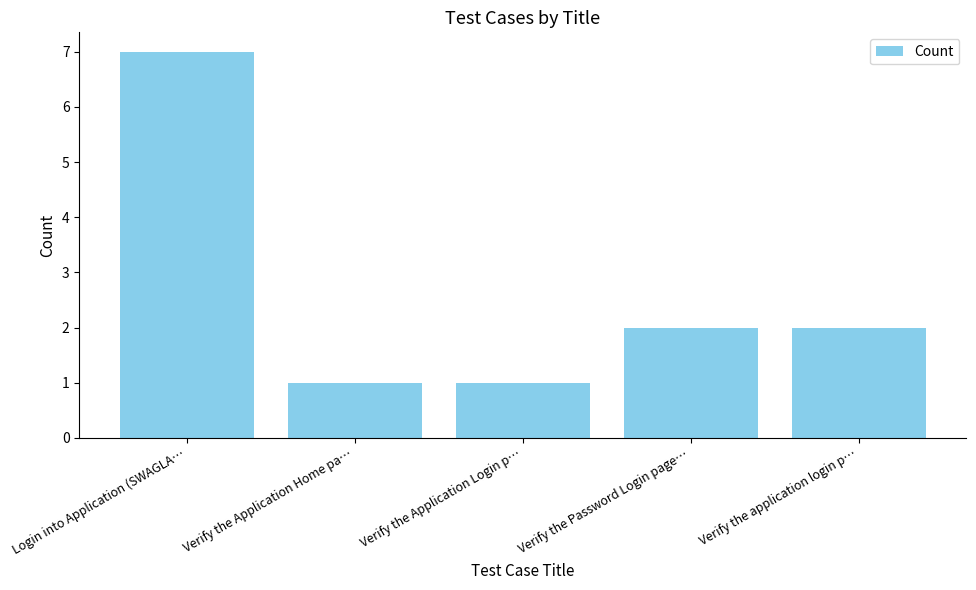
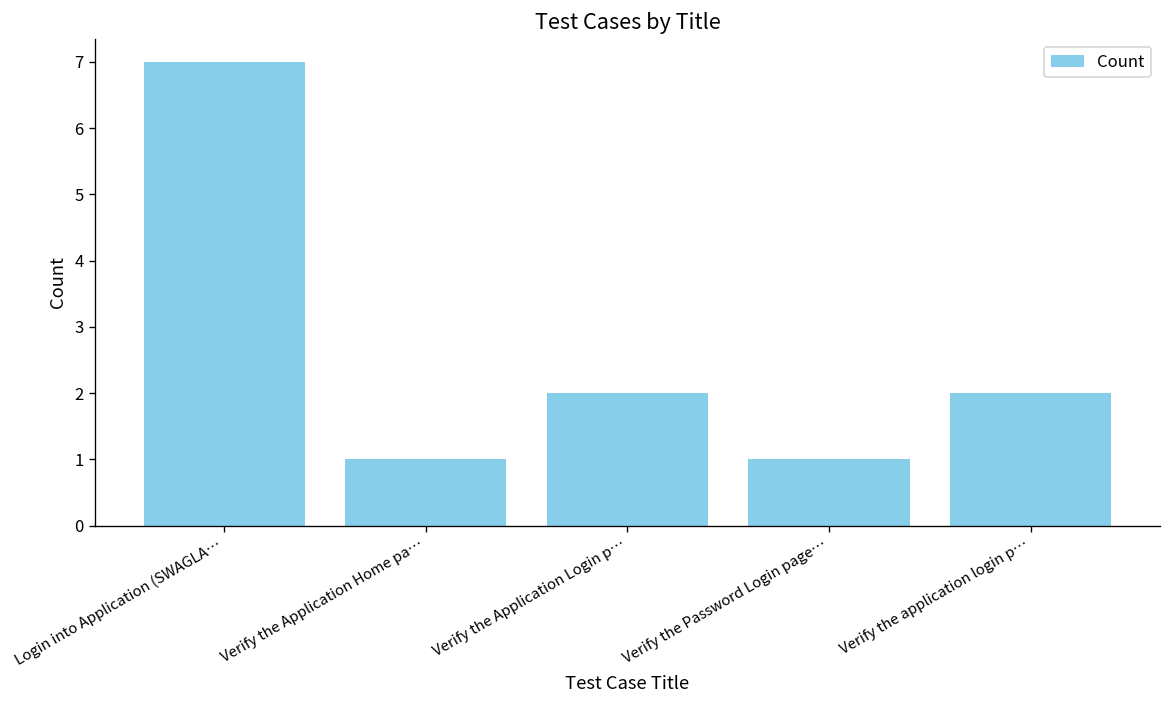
Verify the Application Login p…: 1 -> 2
Verify the Password Login page…: 2 -> 1
